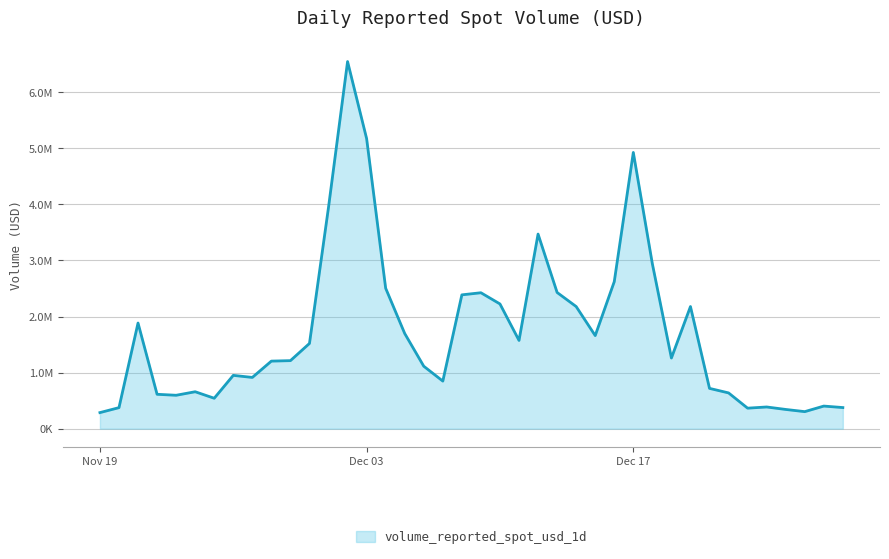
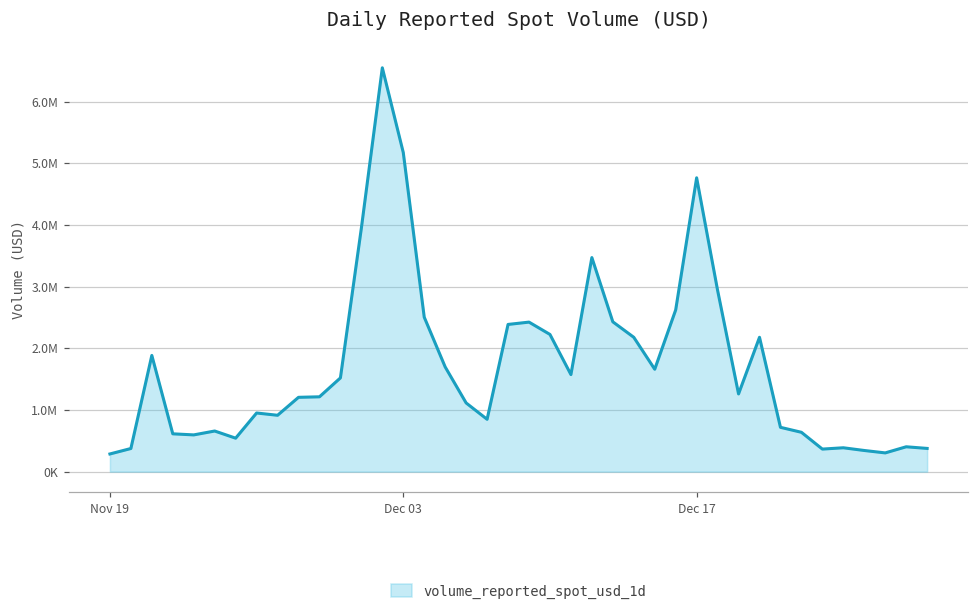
Dec 17: 4900000 -> 4800000
